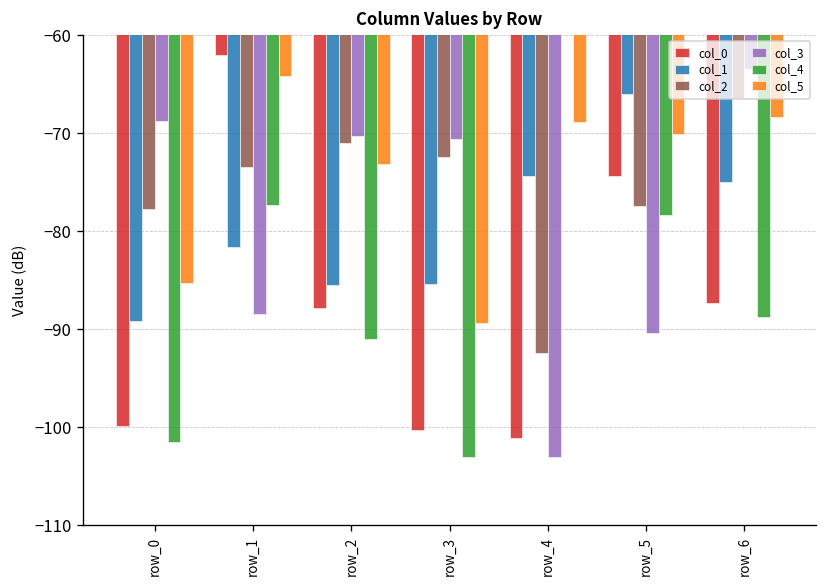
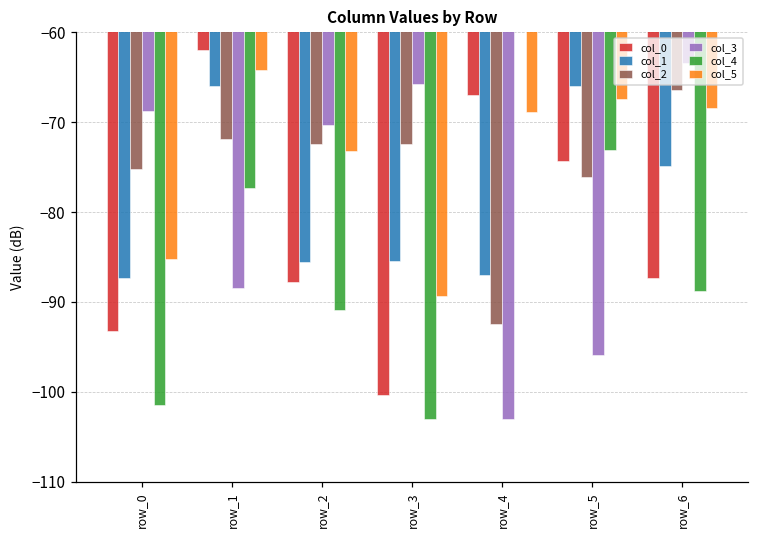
col_0, row_0: -100 -> -93
col_1, row_0: -89 -> -87
col_2, row_0: -78 -> -75
col_1, row_1: -82 -> -66
col_2, row_1: -73 -> -72
col_2, row_2: -71 -> -72
col_3, row_3: -71 -> -66
col_0, row_4: -101 -> -67
col_1, row_4: -74 -> -87
col_2, row_5: -77 -> -76
col_3, row_5: -90 -> -96
col_4, row_5: -78 -> -73
col_5, row_5: -70 -> -67
